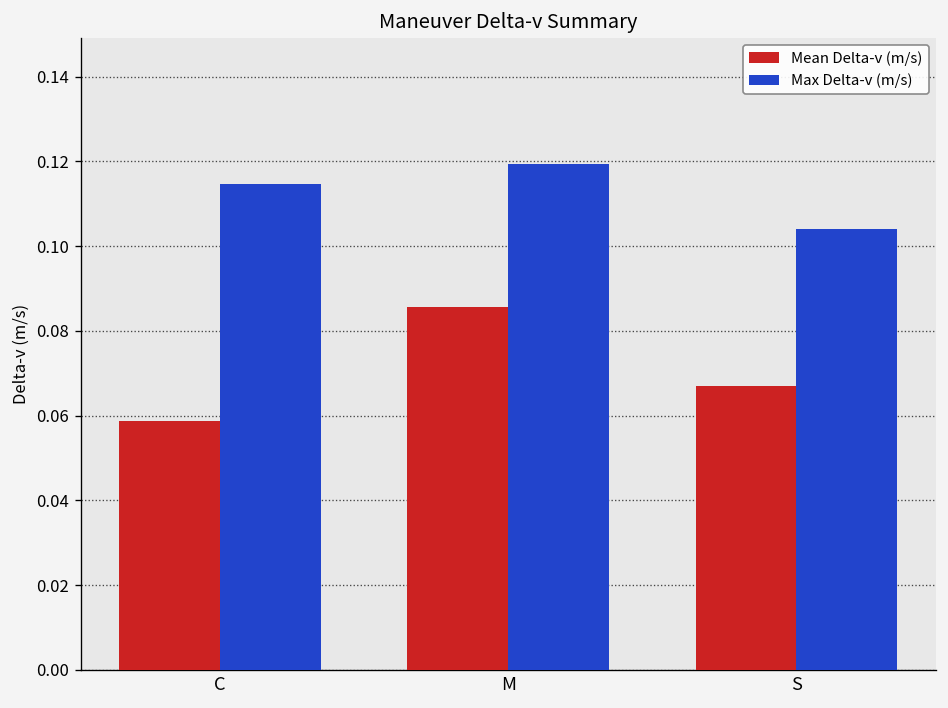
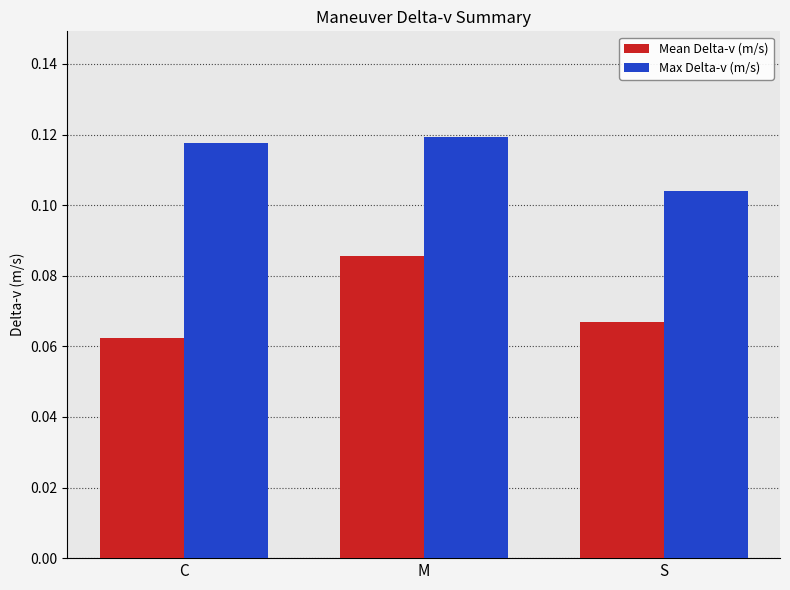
Mean Delta-v (m/s), C: 0.059 -> 0.062
Max Delta-v (m/s), C: 0.115 -> 0.118
